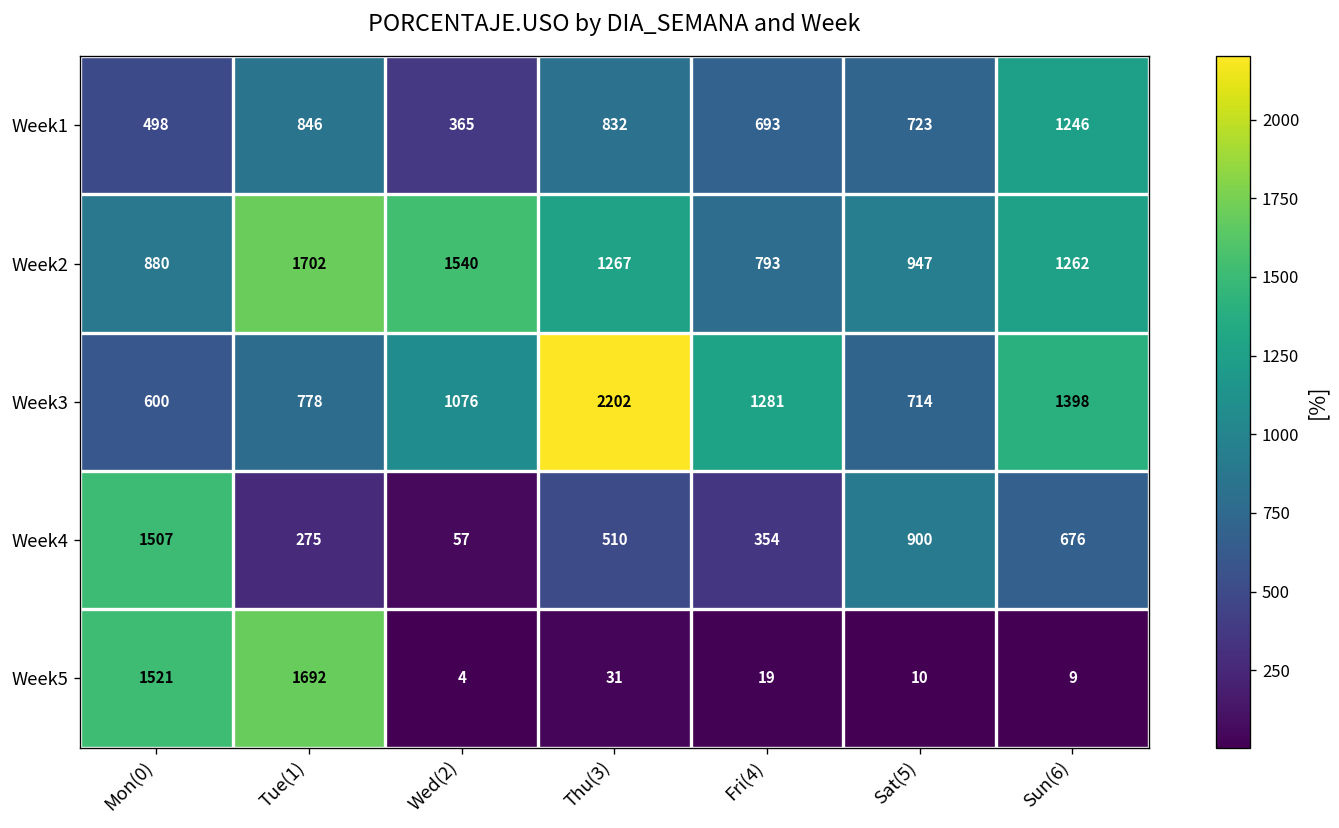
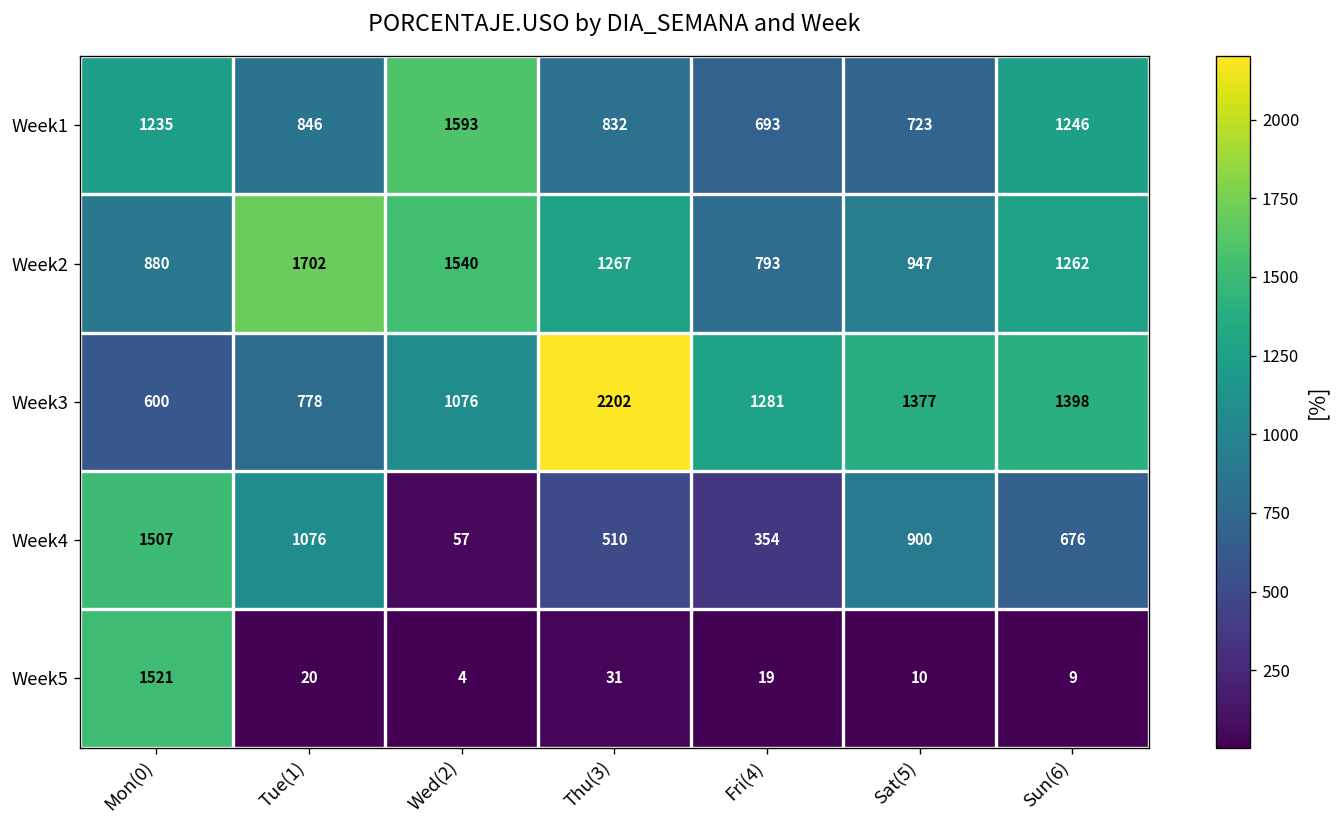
Week1, Mon(0): 498 -> 1235
Week1, Wed(2): 365 -> 1593
Week3, Sat(5): 714 -> 1377
Week4, Tue(1): 275 -> 1076
Week5, Tue(1): 1692 -> 20
